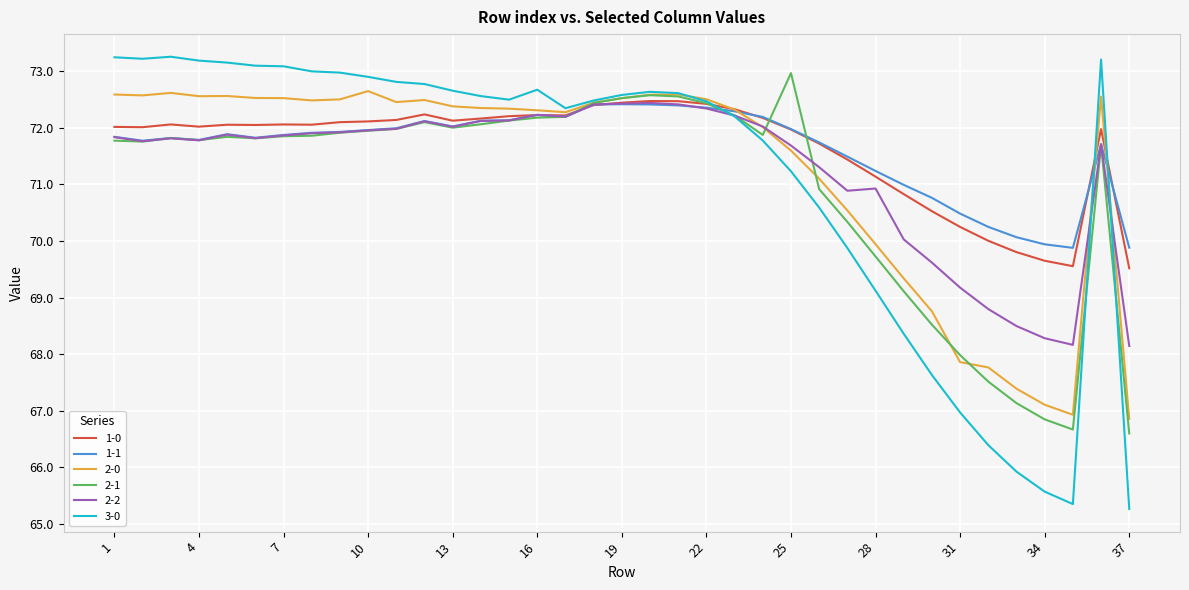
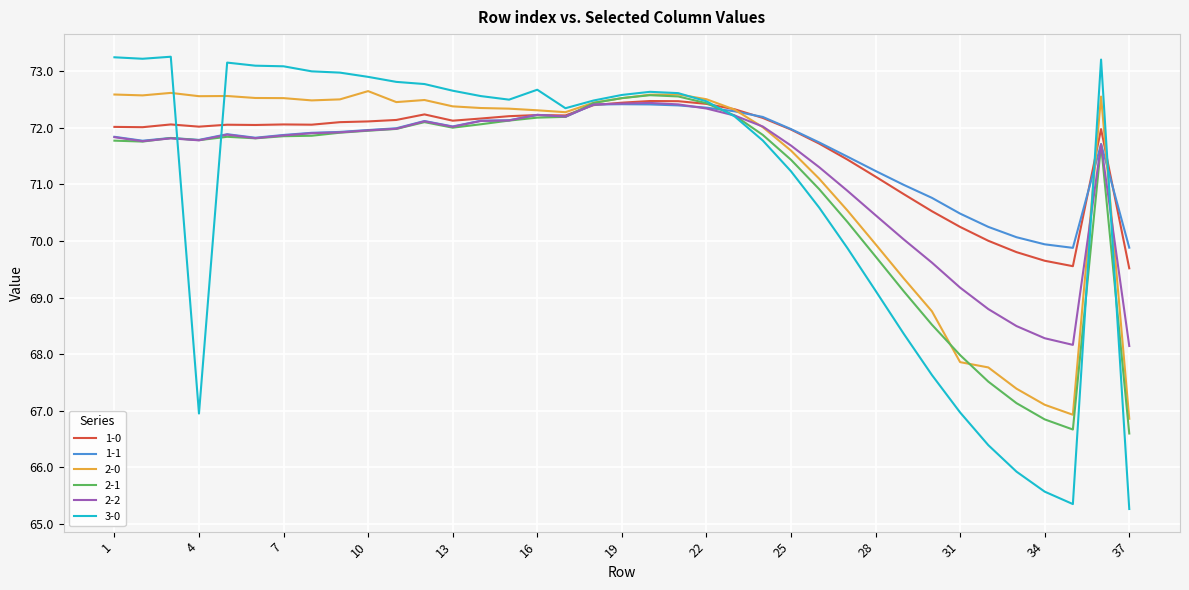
3-0, 4: 73.2 -> 67.0
2-1, 25: 73.0 -> 71.4
2-2, 28: 70.9 -> 70.5
